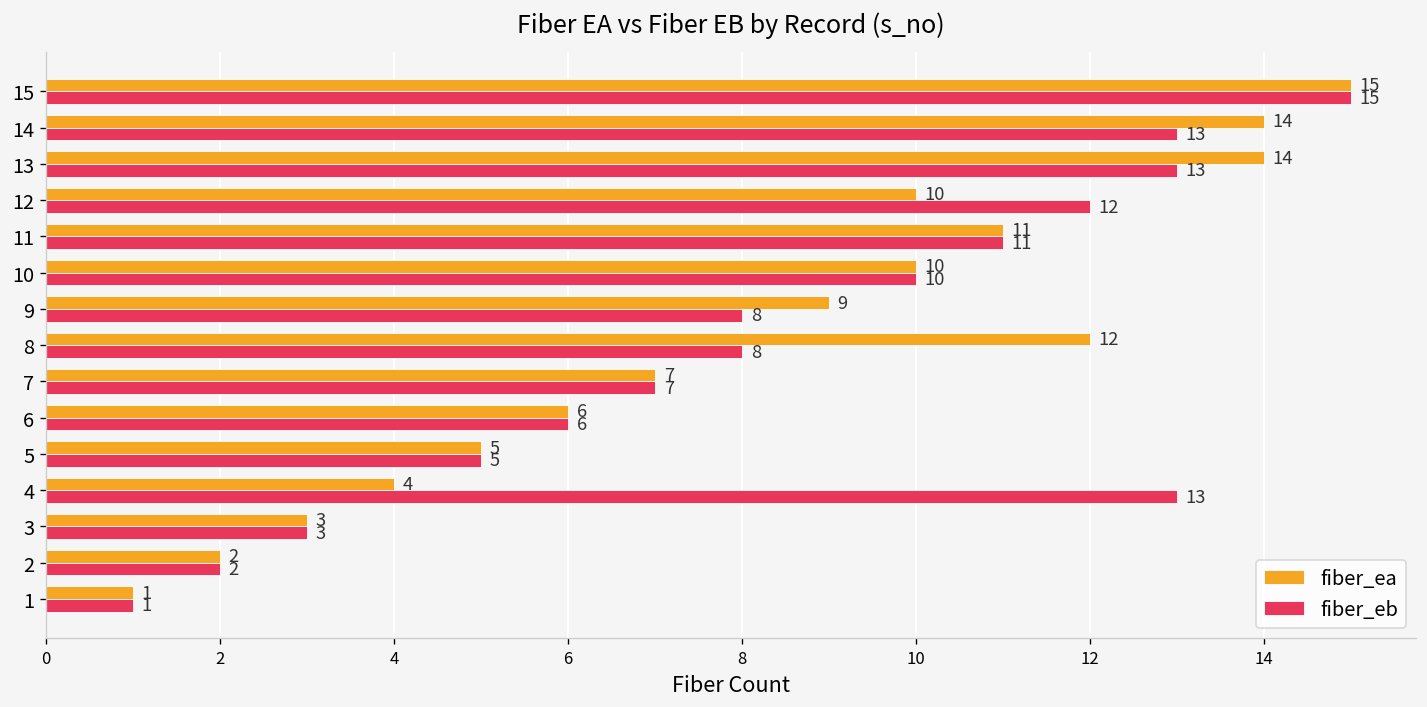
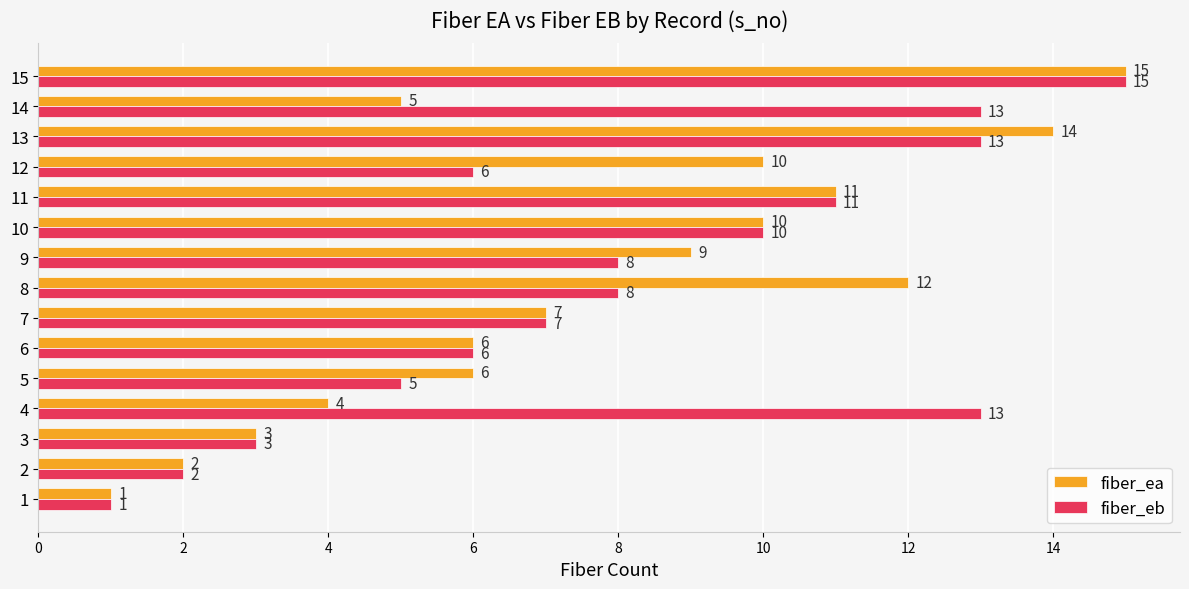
fiber_ea, 14: 14 -> 5
fiber_eb, 12: 12 -> 6
fiber_ea, 5: 5 -> 6
